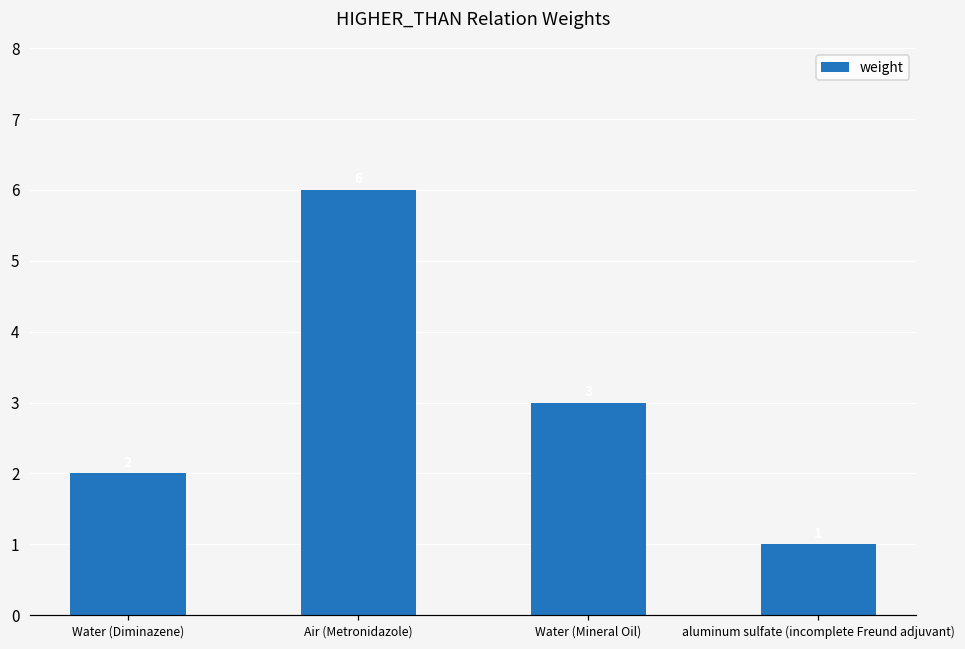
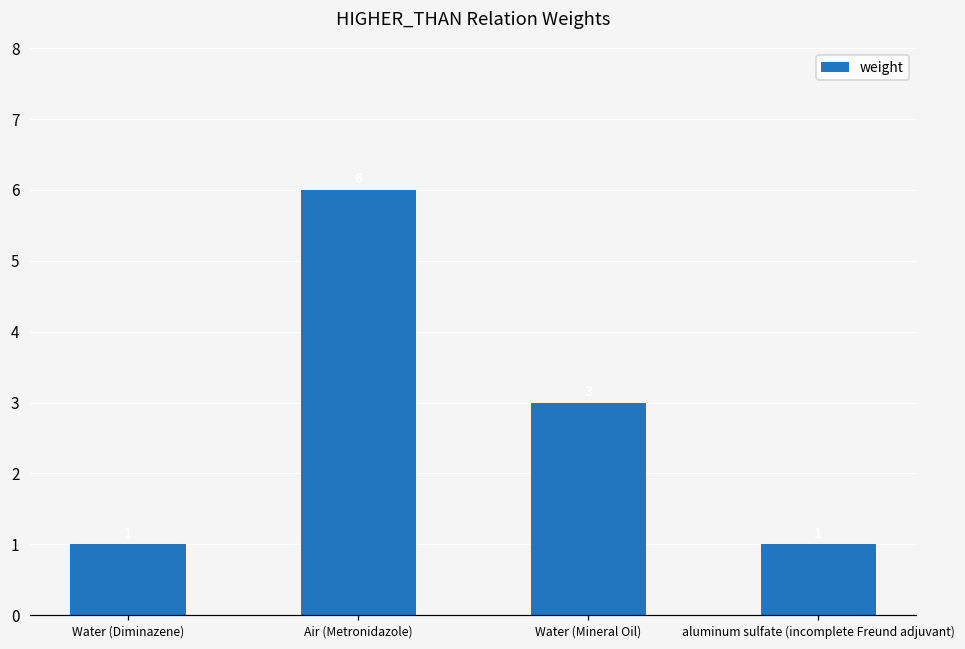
Water (Diminazene): 2 -> 1
